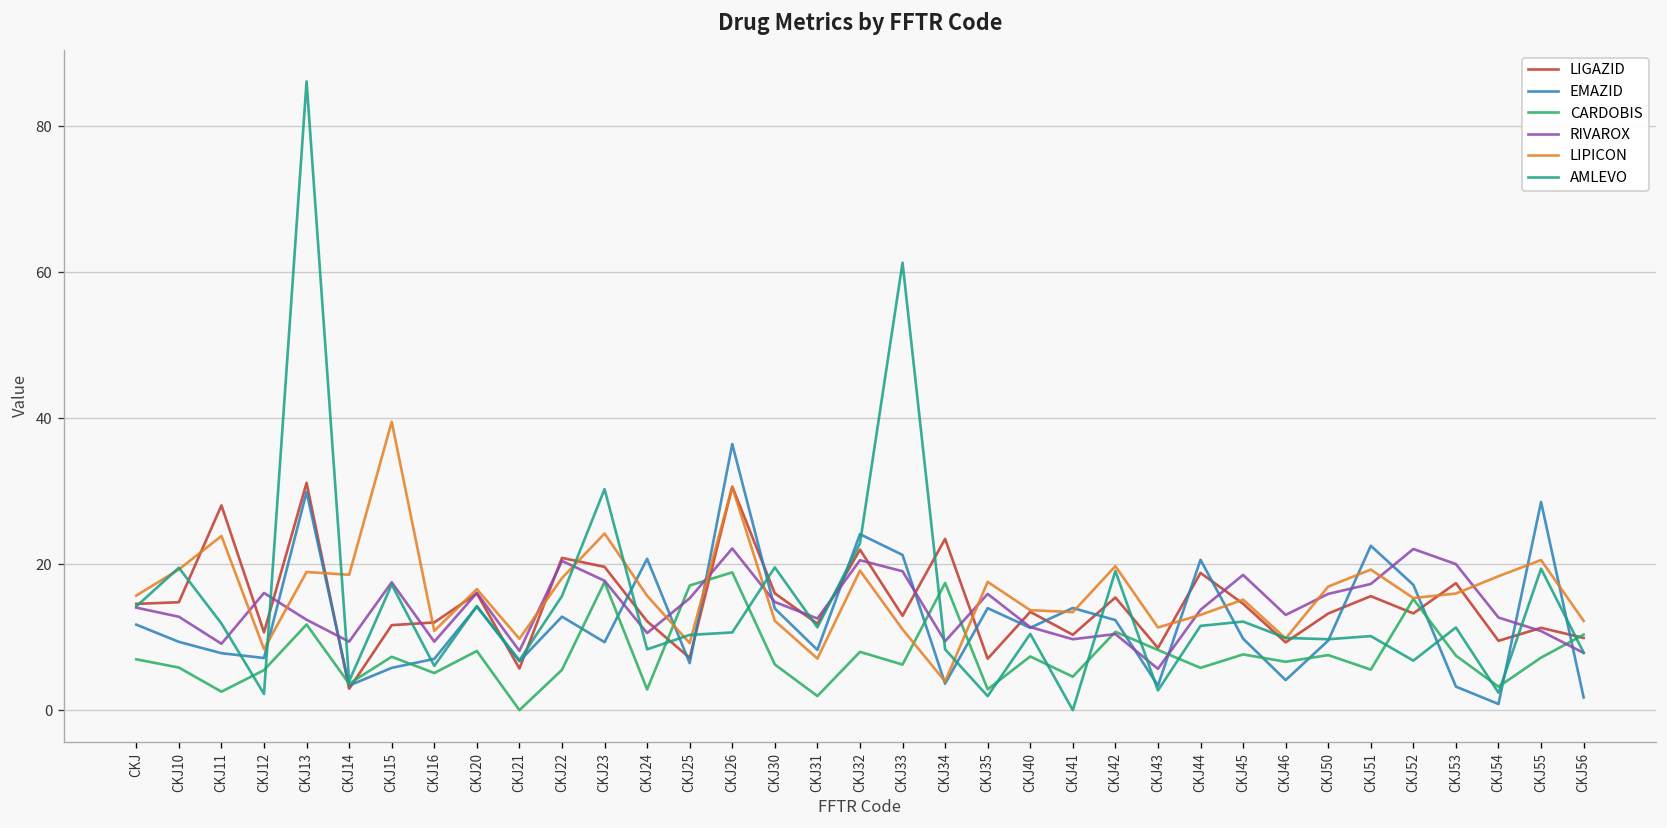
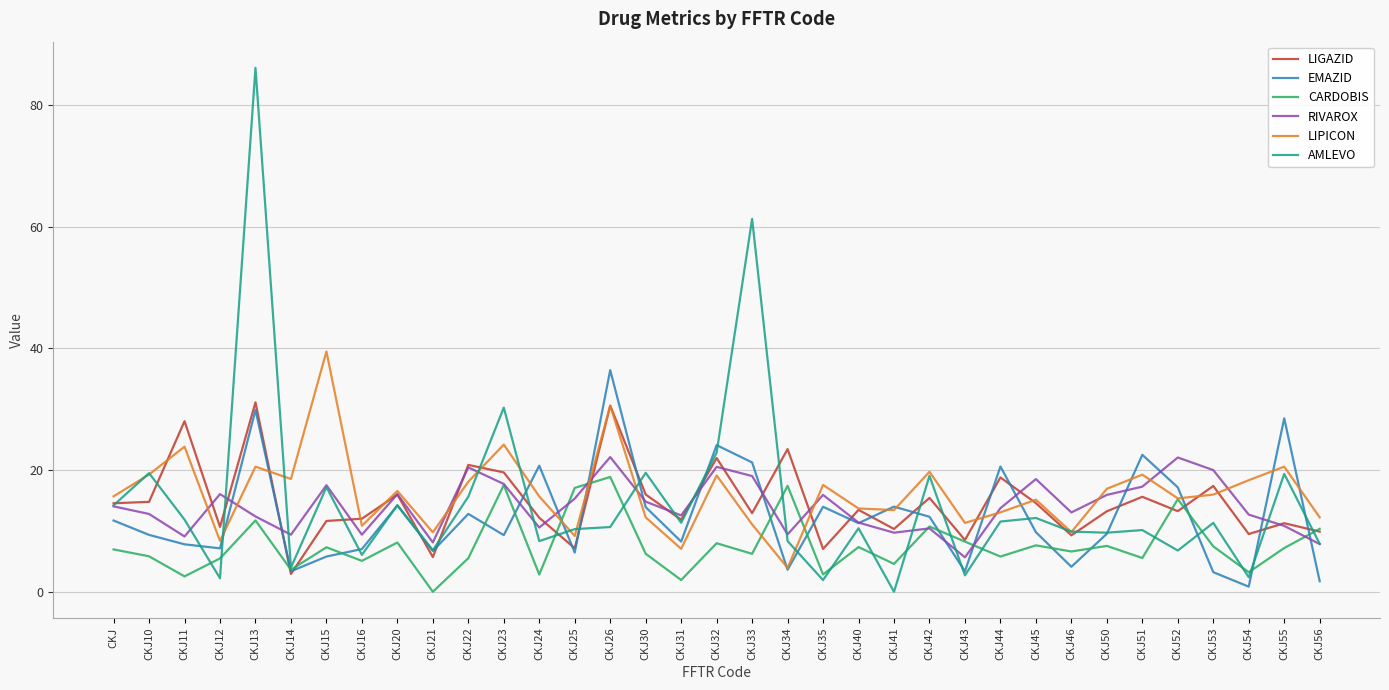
LIPICON, CKJ13: 19 -> 21
